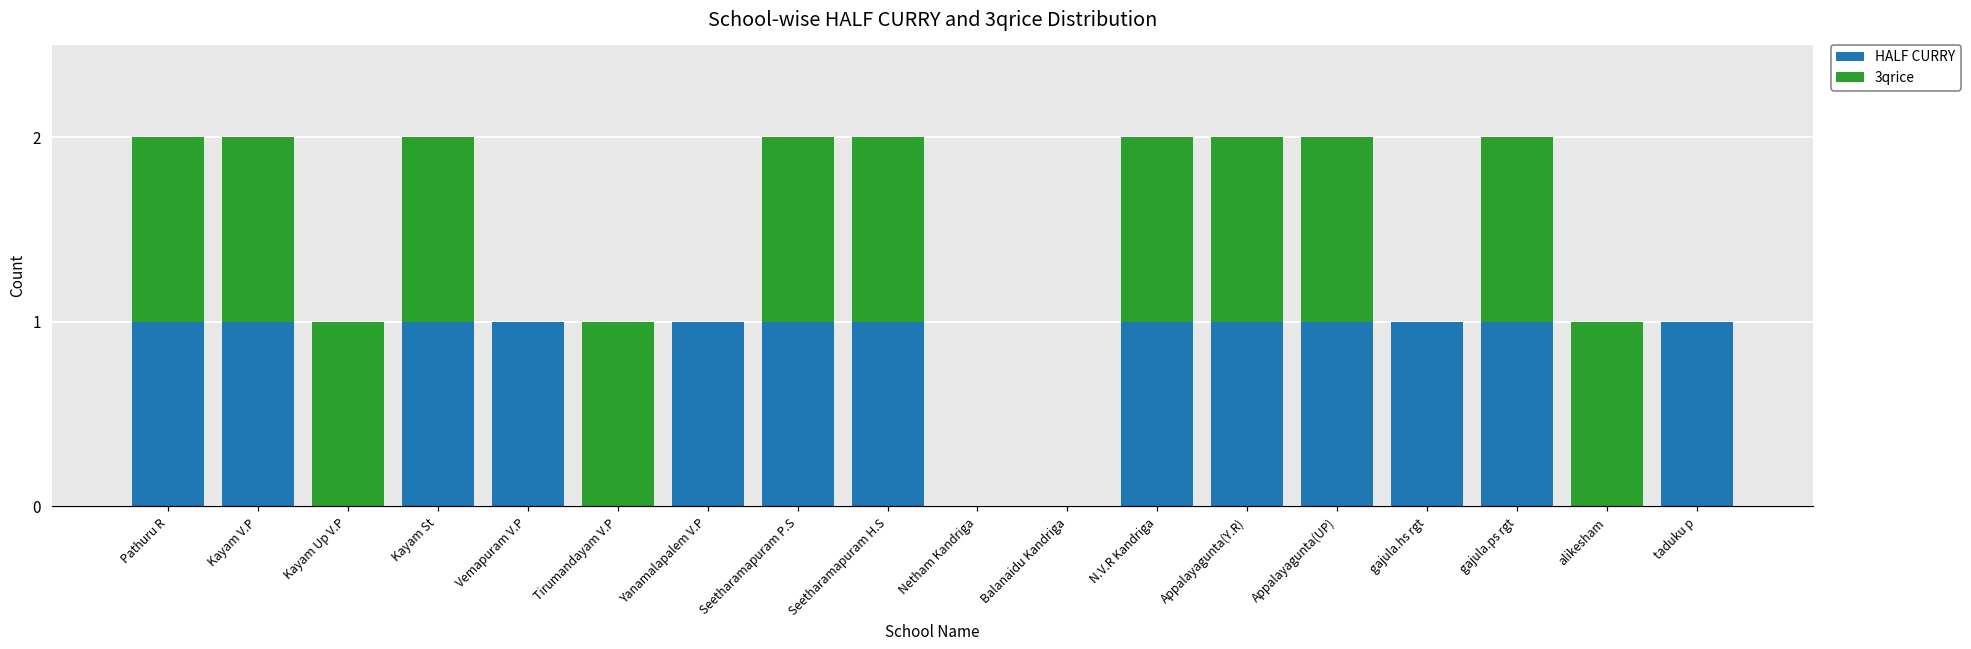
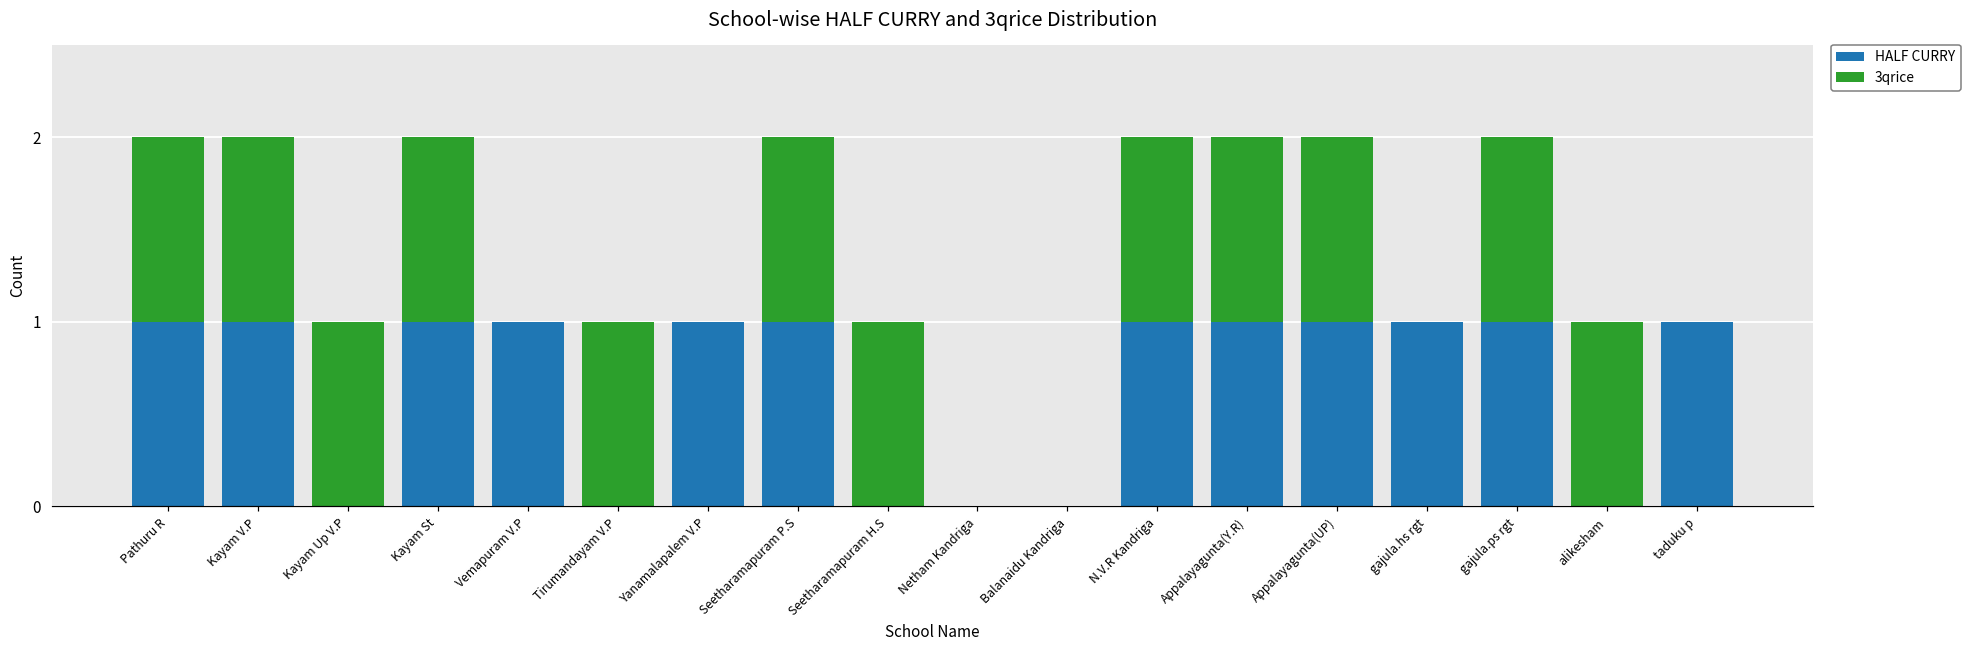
HALF CURRY, Seetharamapuram H.S: 1 -> 0
